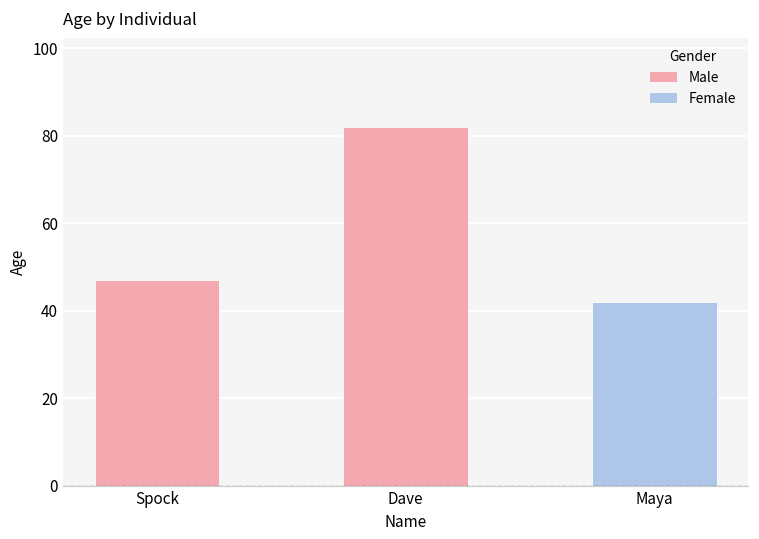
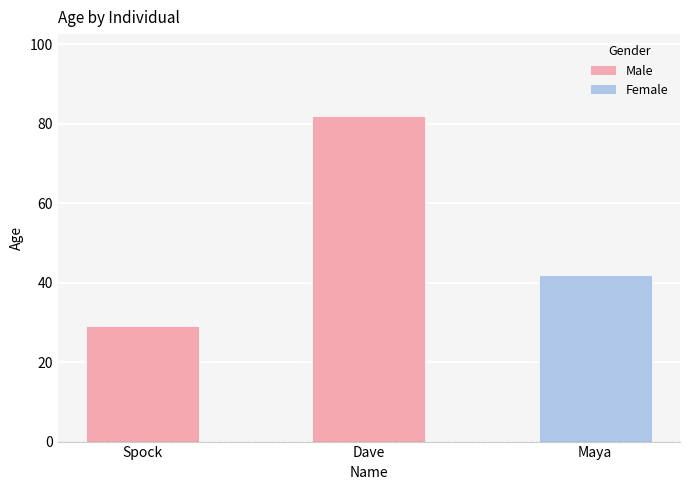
Spock: 47 -> 29
